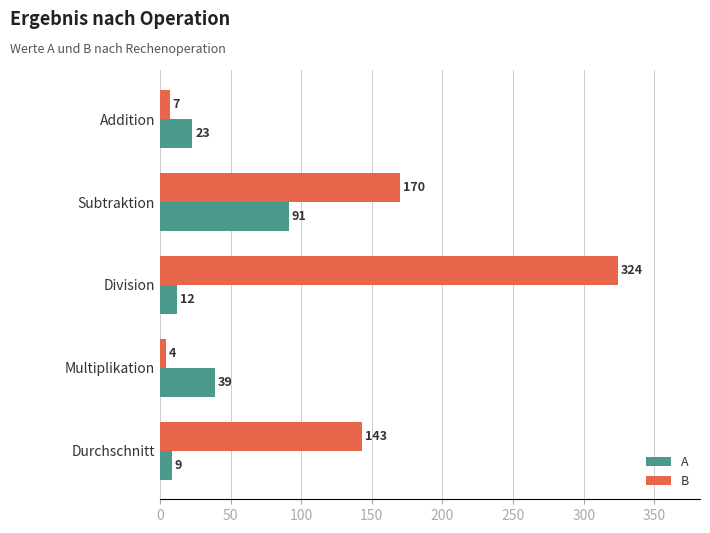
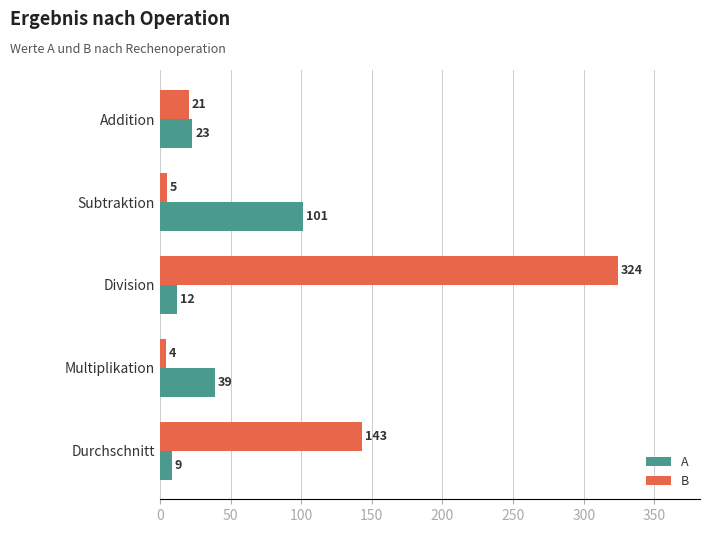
B, Addition: 7 -> 21
B, Subtraktion: 170 -> 5
A, Subtraktion: 91 -> 101
